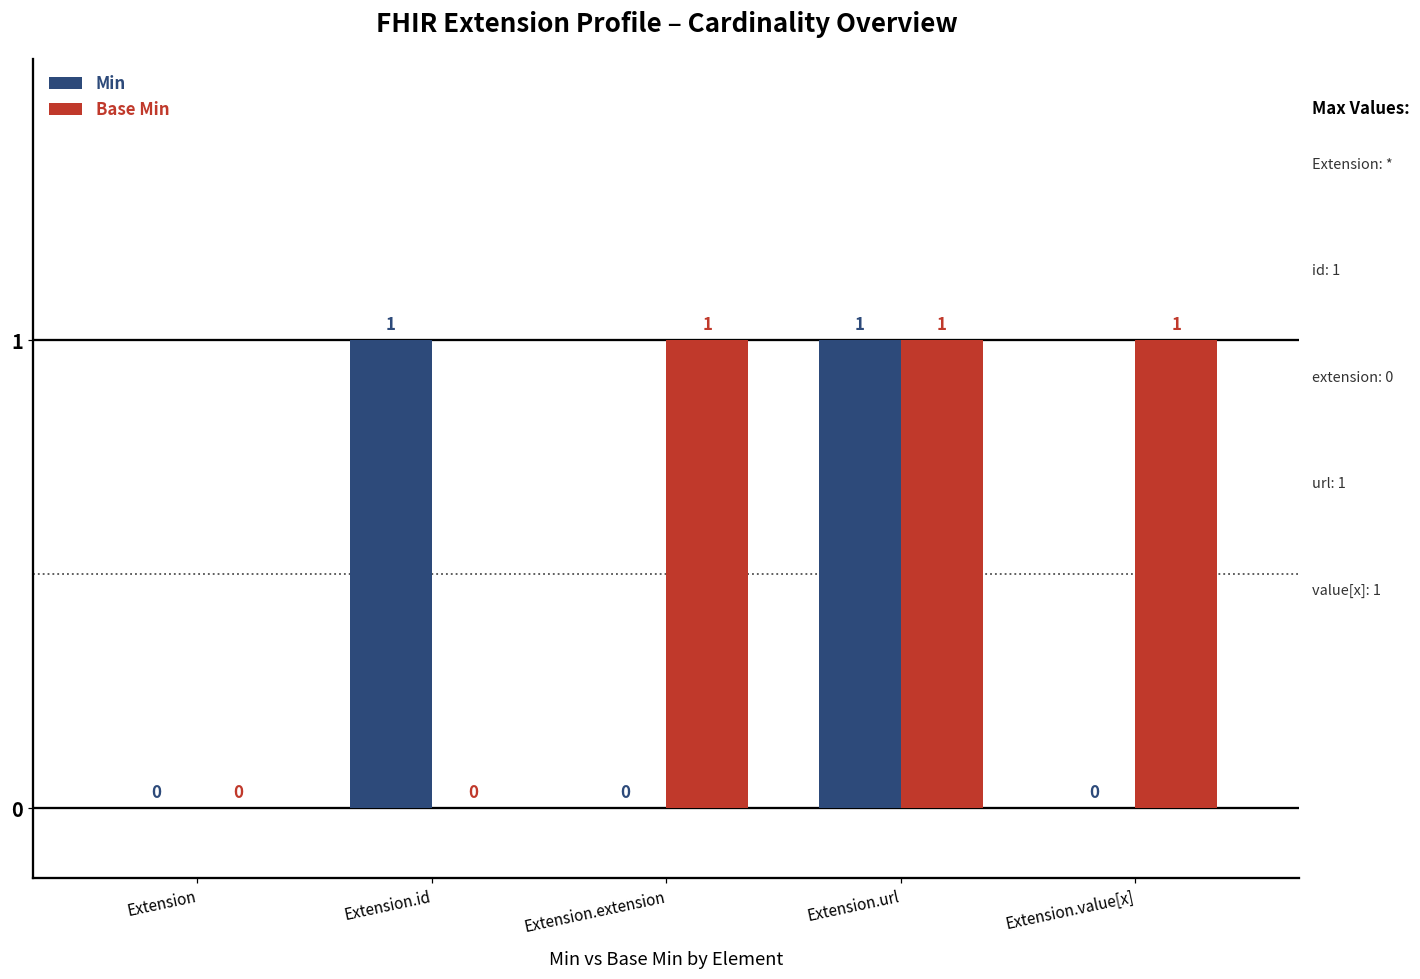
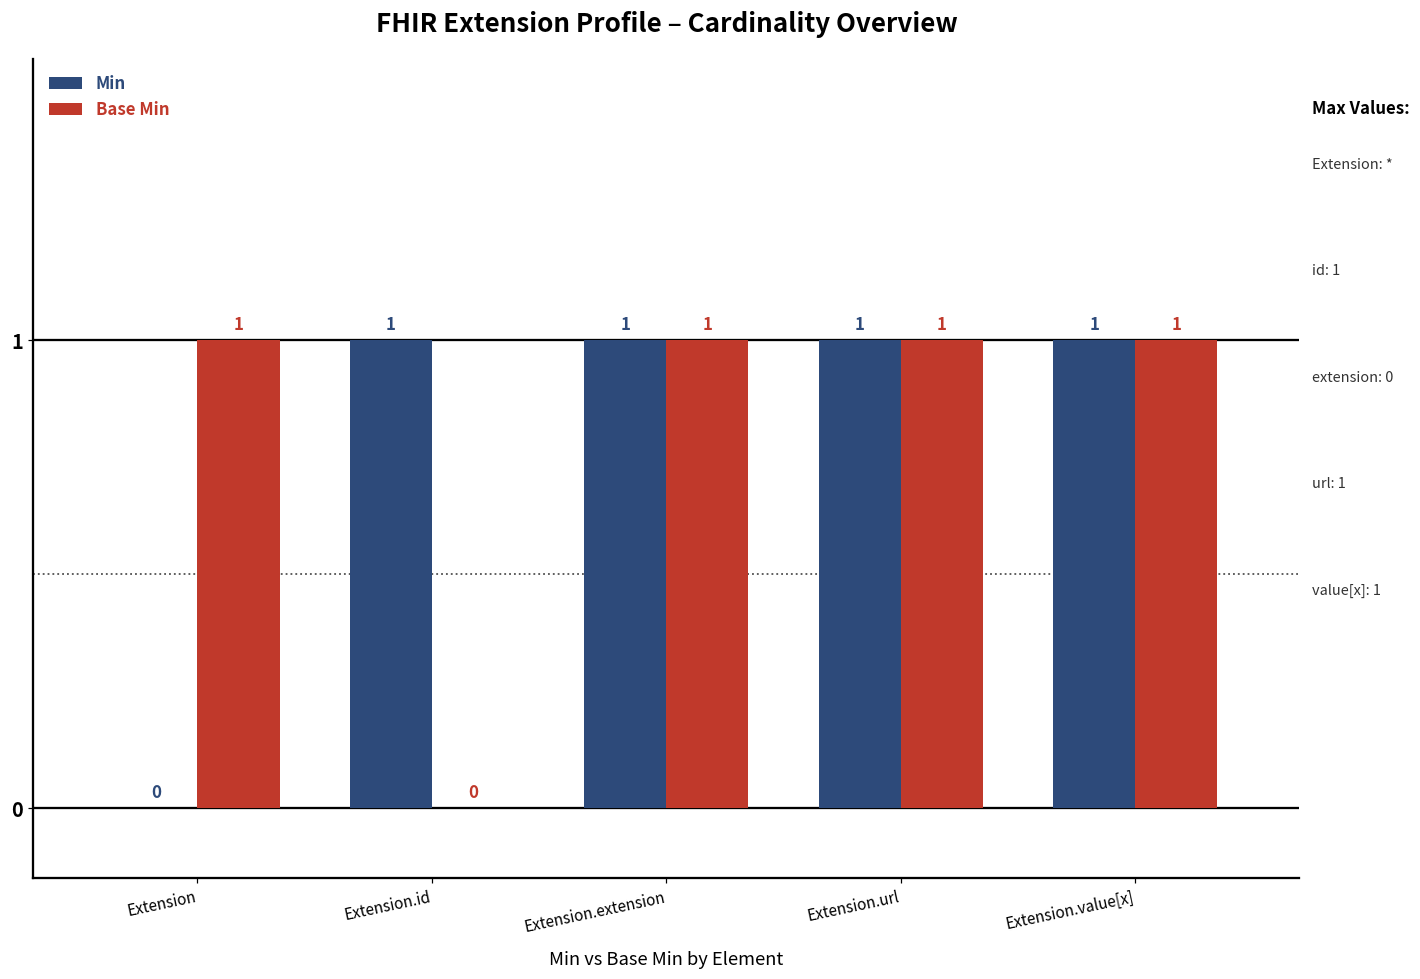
Base Min, Extension: 0 -> 1
Min, Extension.extension: 0 -> 1
Min, Extension.value[x]: 0 -> 1
